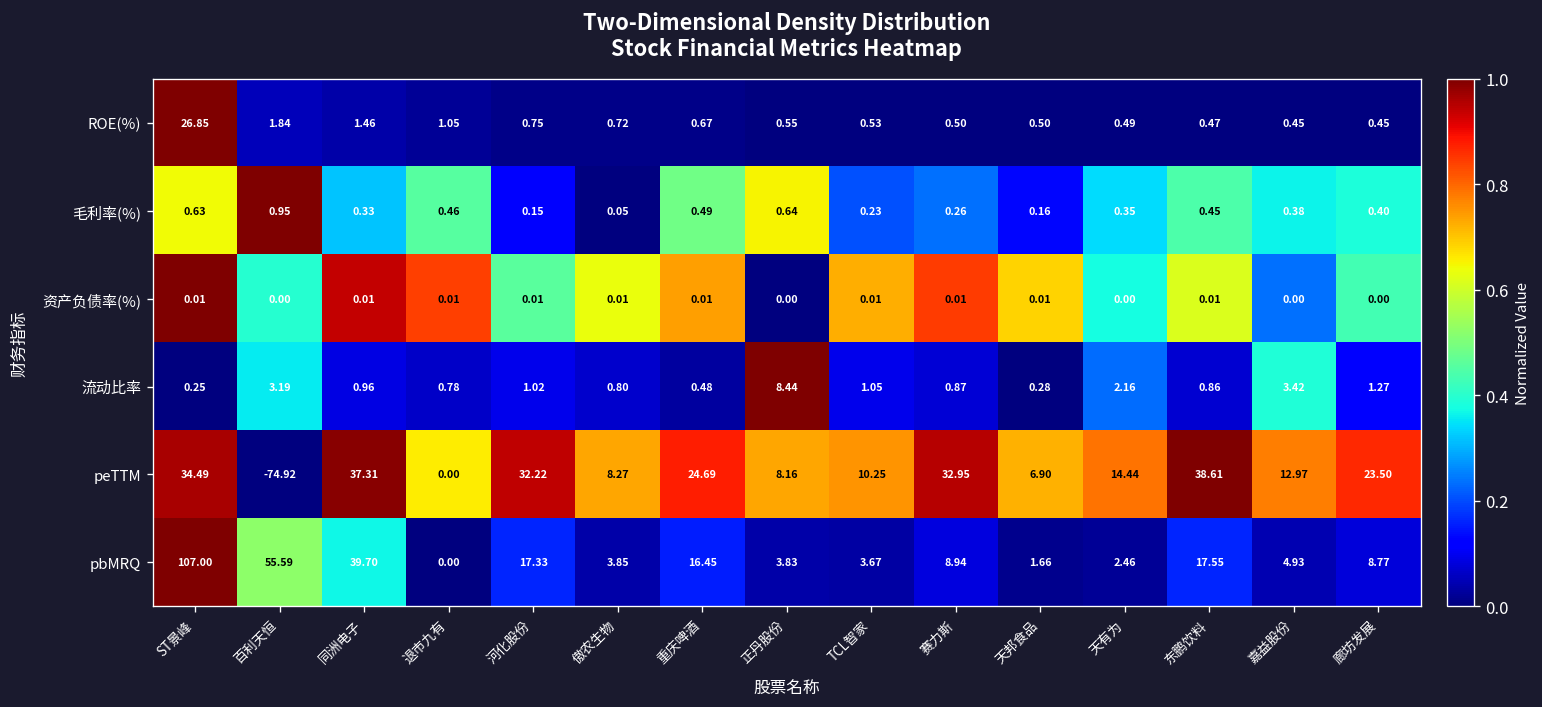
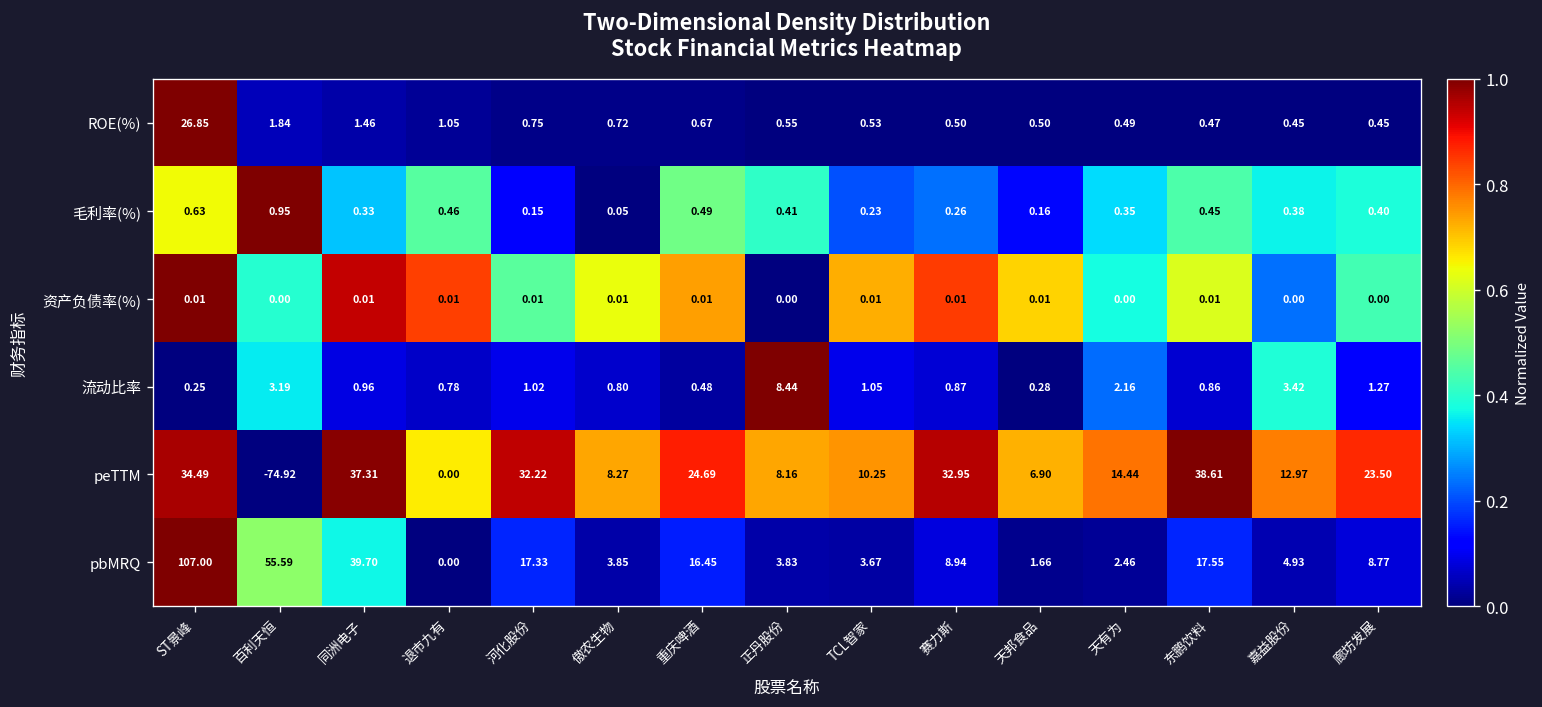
毛利率(%), 正丹股份: 0.64 -> 0.41
